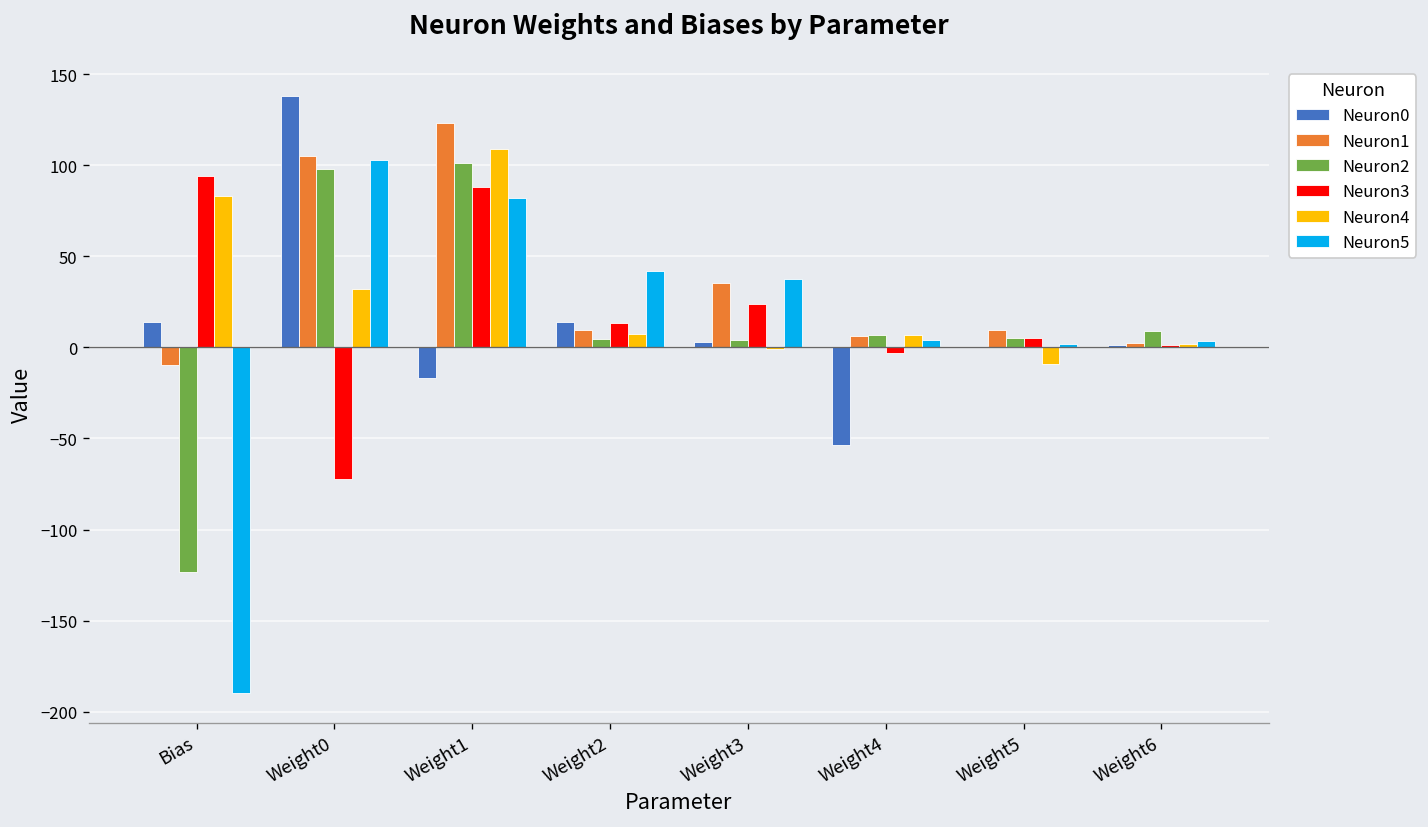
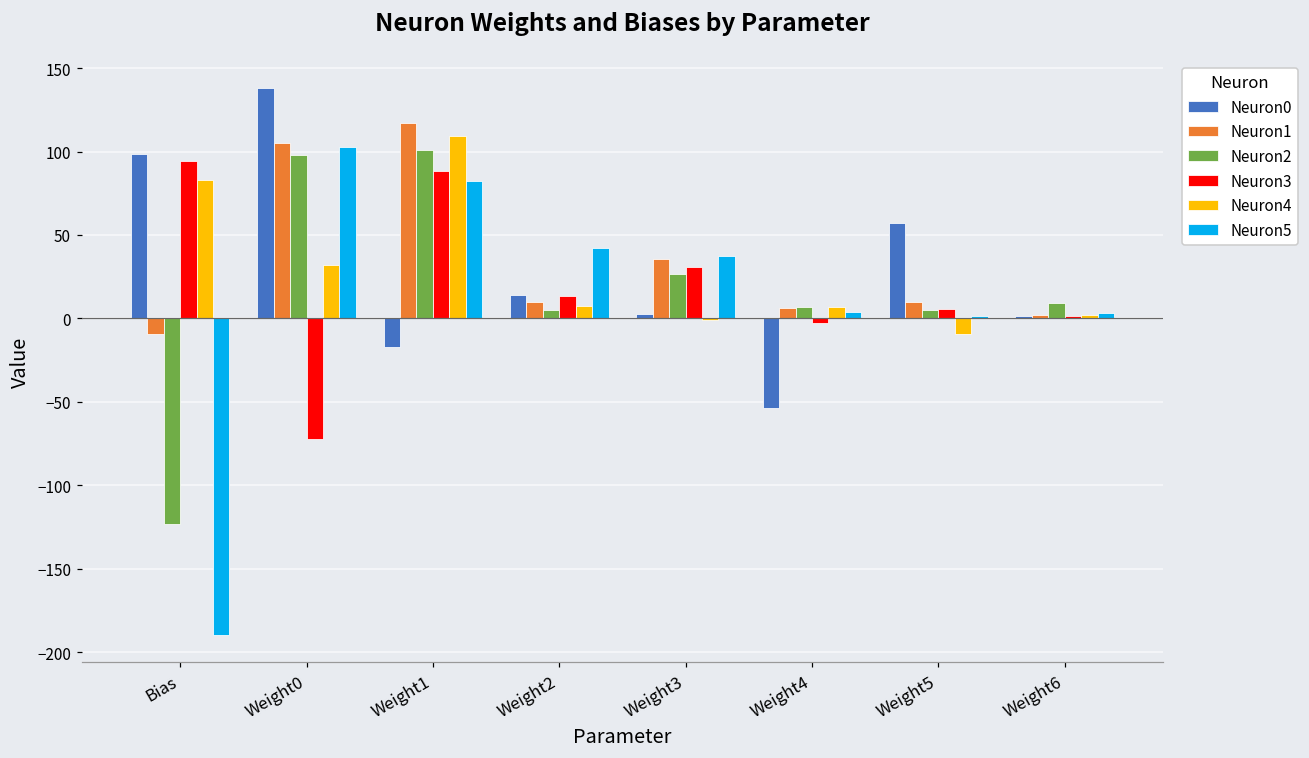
Neuron0, Bias: 14 -> 98
Neuron1, Weight1: 123 -> 117
Neuron2, Weight3: 4 -> 26
Neuron3, Weight3: 24 -> 31
Neuron0, Weight5: 0 -> 57
